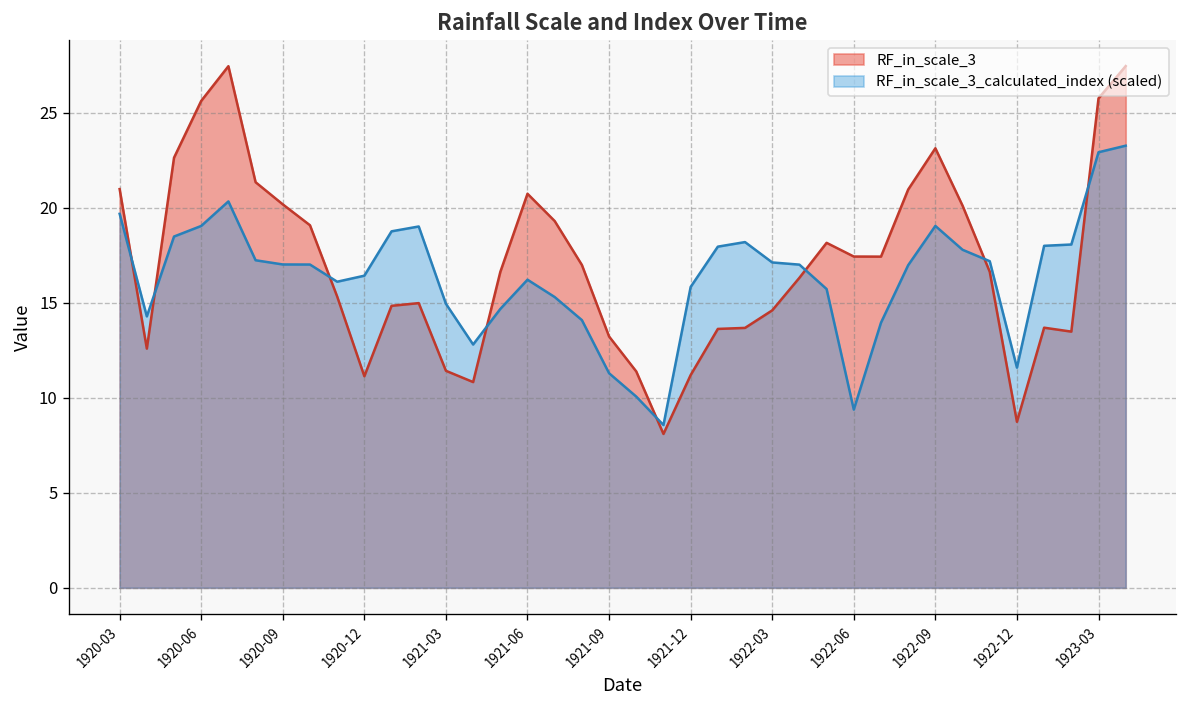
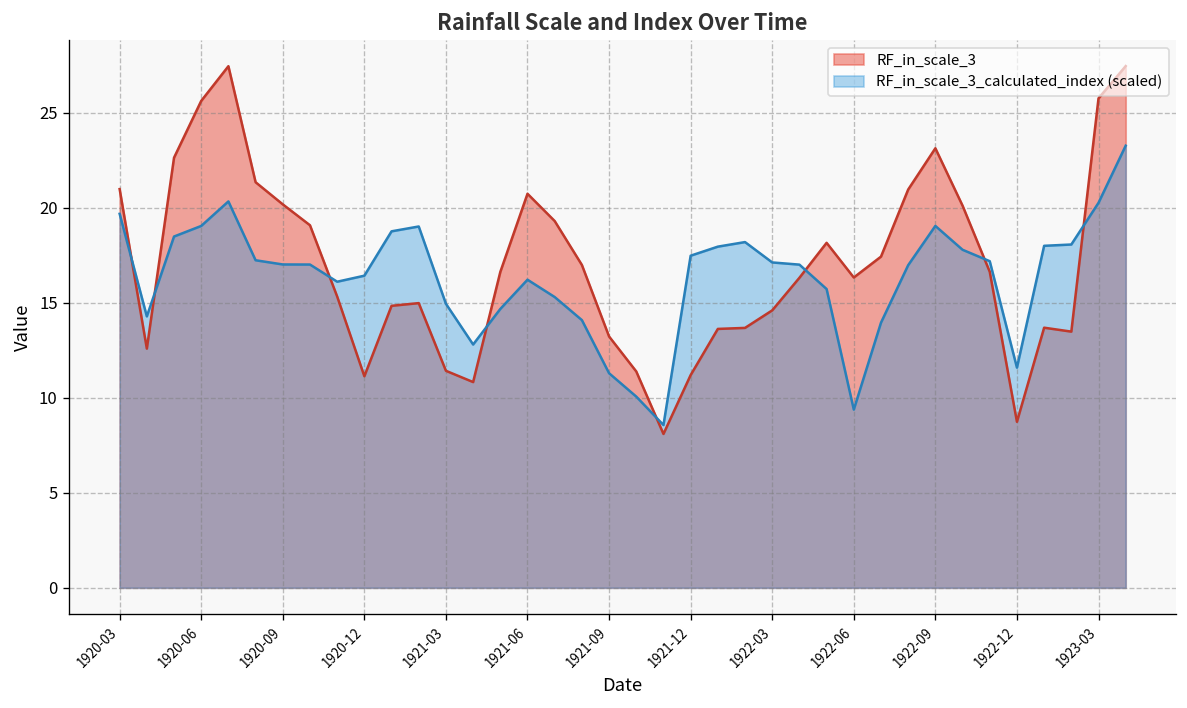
RF_in_scale_3_calculated_index (scaled), 1921-12: 15.8 -> 17.5
RF_in_scale_3, 1922-06: 17.4 -> 16.3
RF_in_scale_3_calculated_index (scaled), 1923-03: 22.9 -> 20.3
